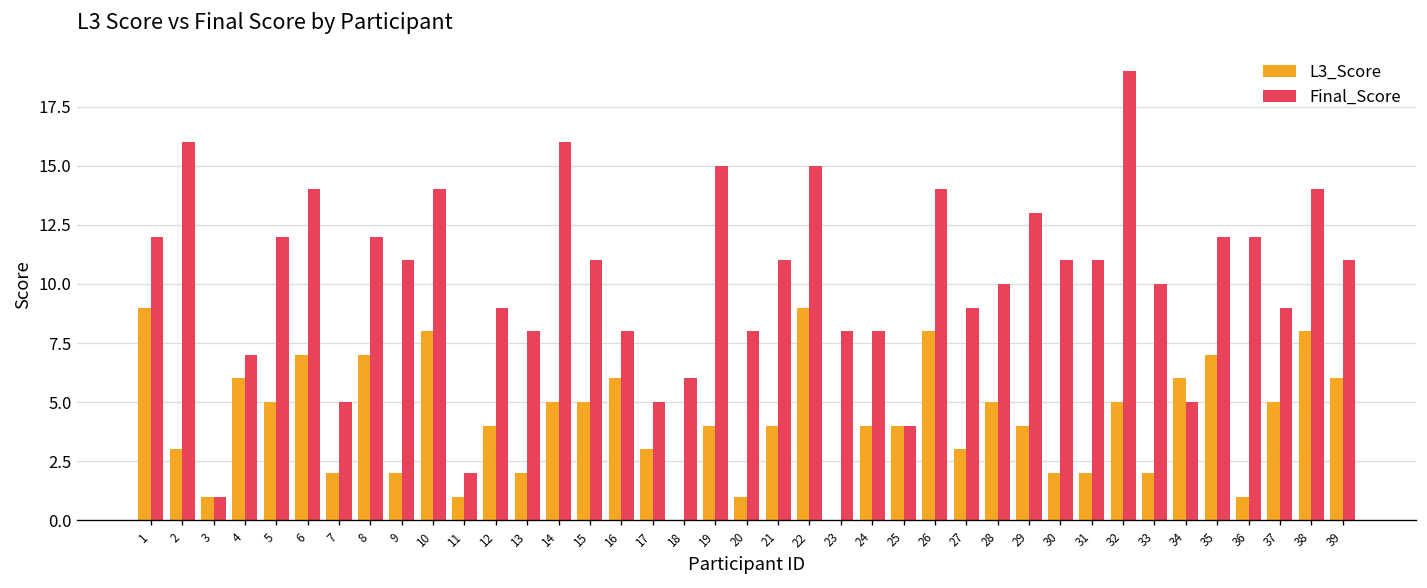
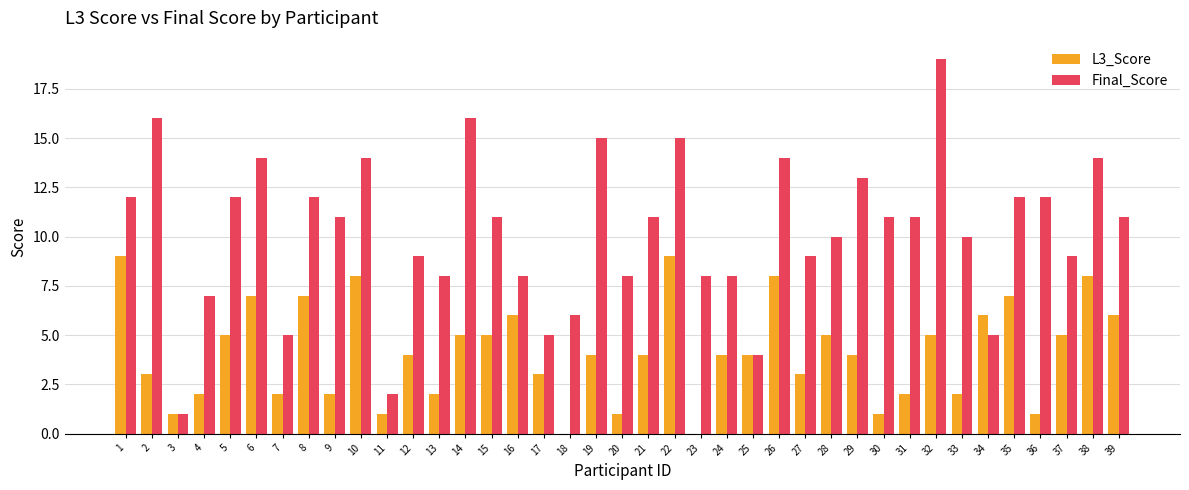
L3_Score, 4: 6 -> 2
L3_Score, 30: 2 -> 1
